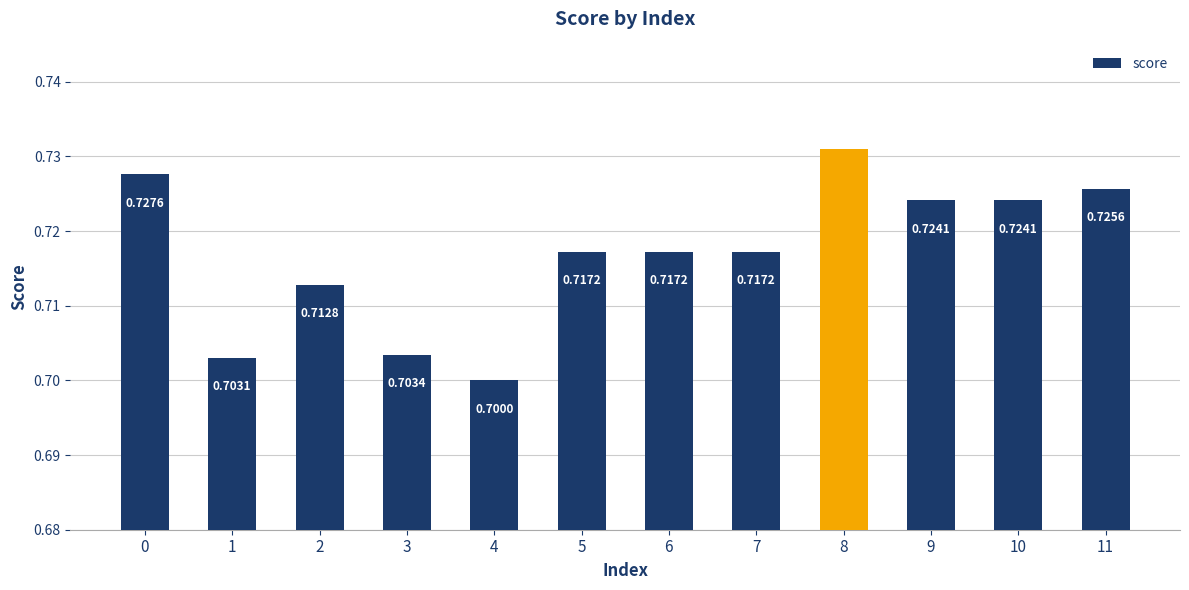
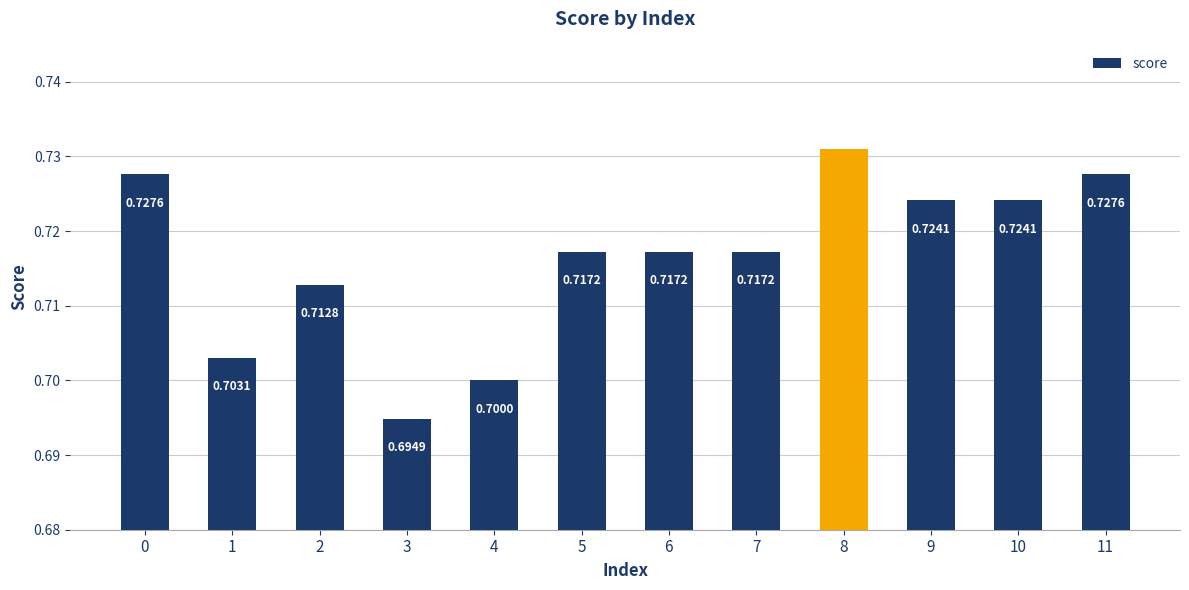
3: 0.7034 -> 0.6949
11: 0.7256 -> 0.7276
